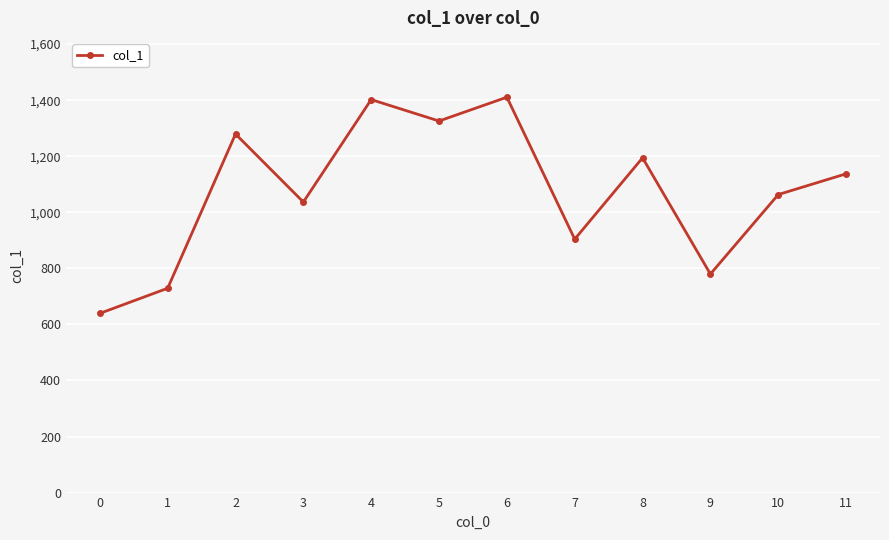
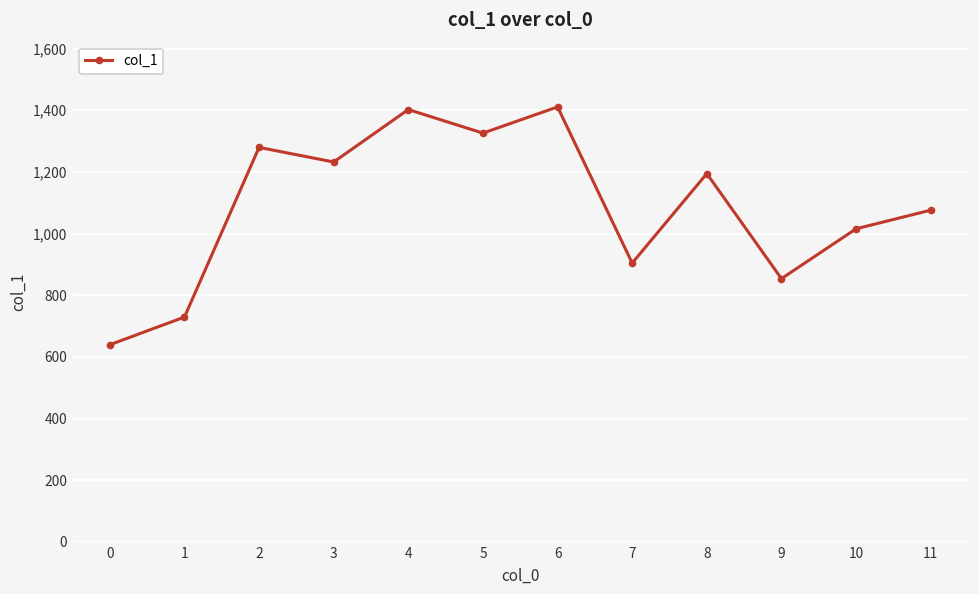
3: 1,040 -> 1,230
9: 780 -> 850
10: 1,060 -> 1,020
11: 1,140 -> 1,080
